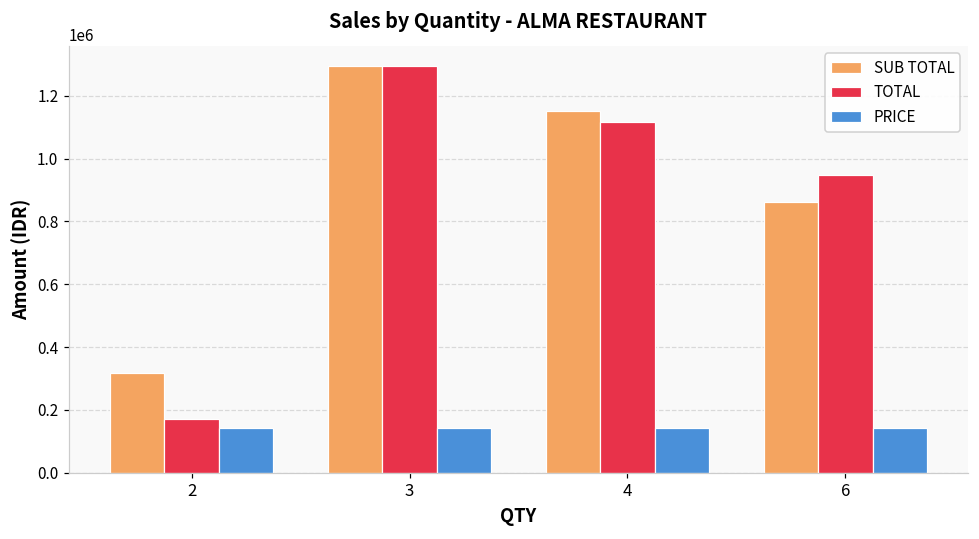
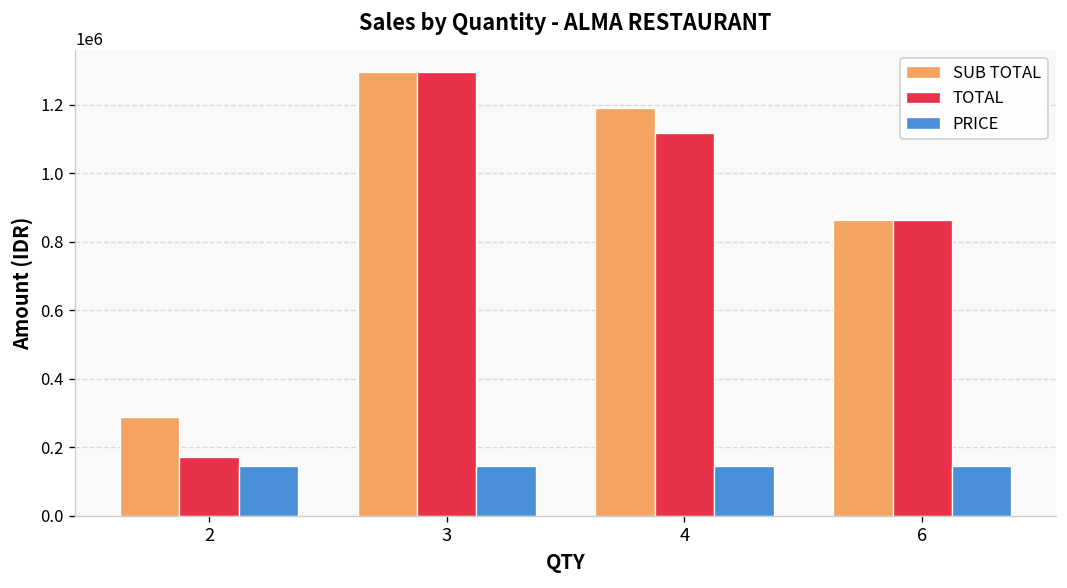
SUB TOTAL, 2: 320000 -> 290000
SUB TOTAL, 4: 1150000 -> 1190000
TOTAL, 6: 950000 -> 860000
